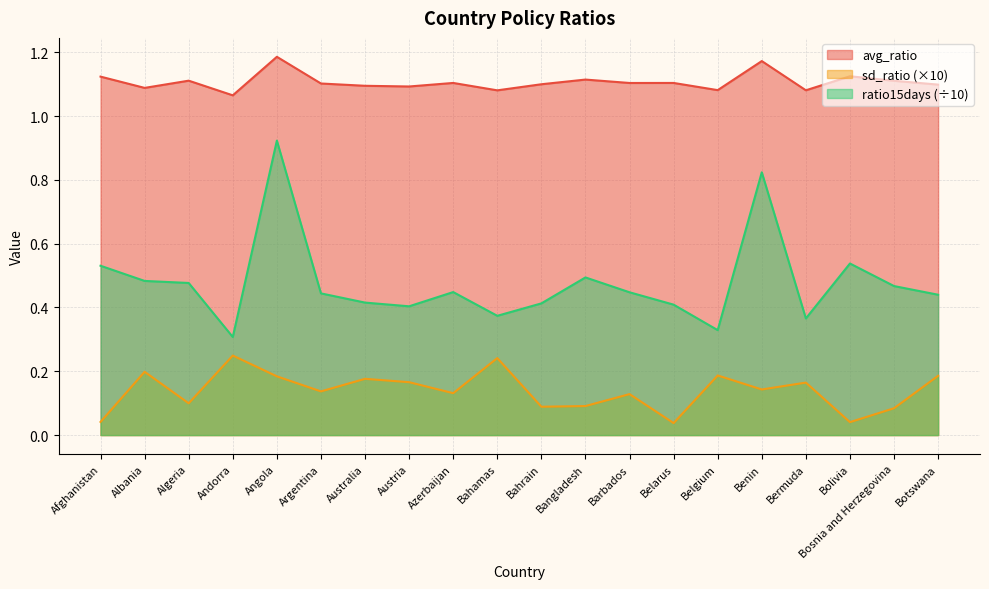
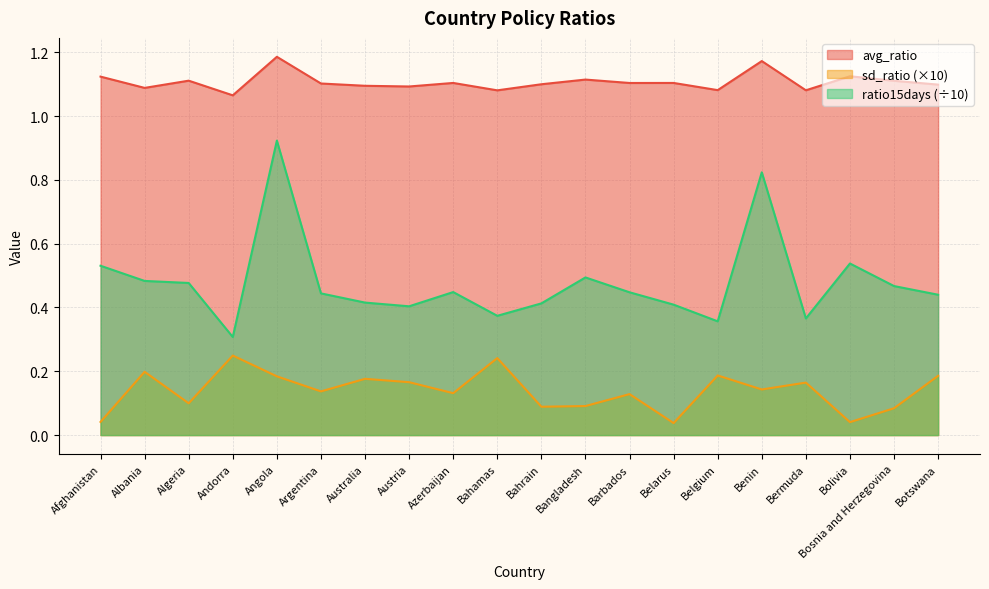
ratio15days (÷10), Belgium: 0.33 -> 0.36
